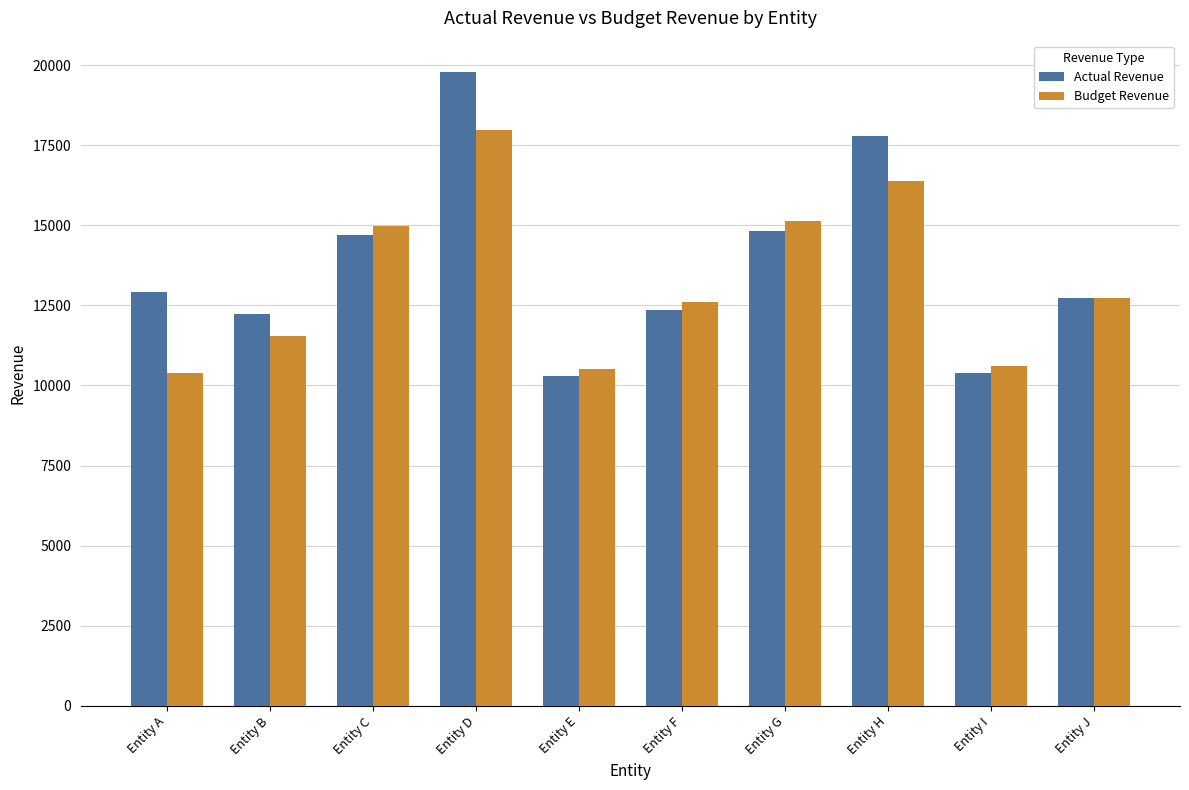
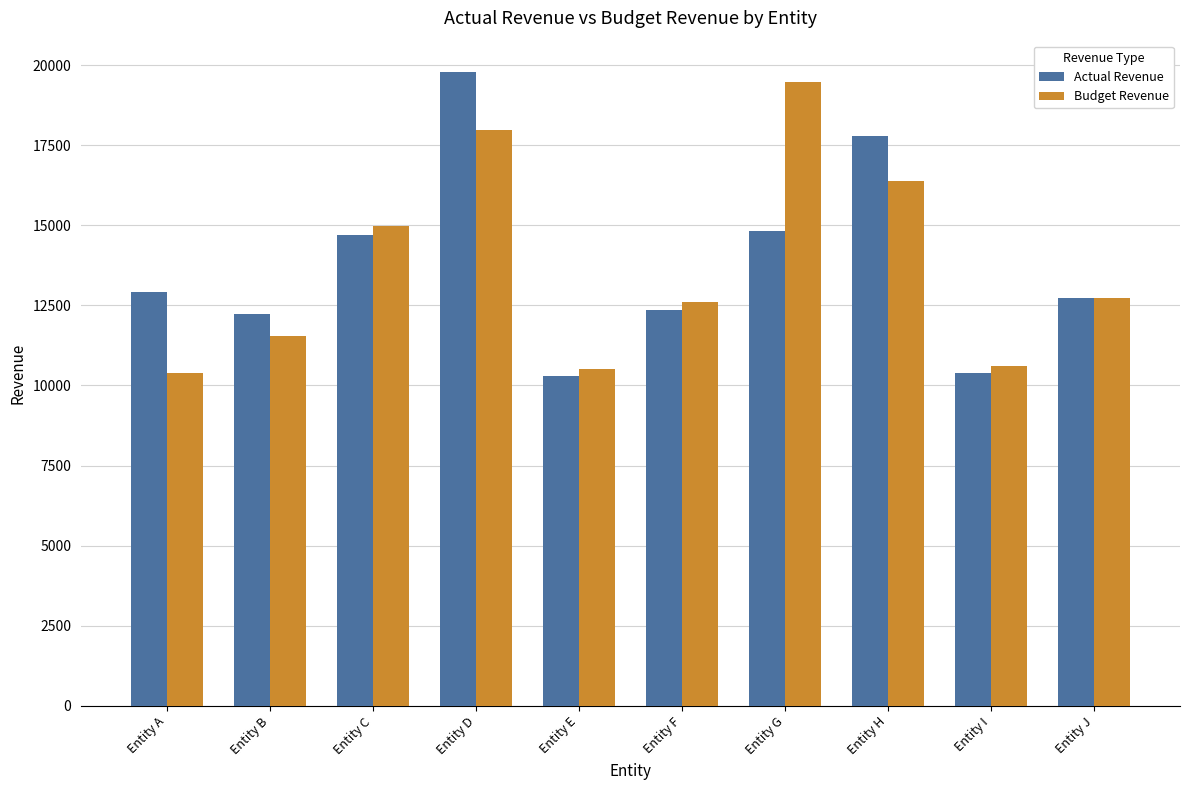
Budget Revenue, Entity G: 15100 -> 19500
